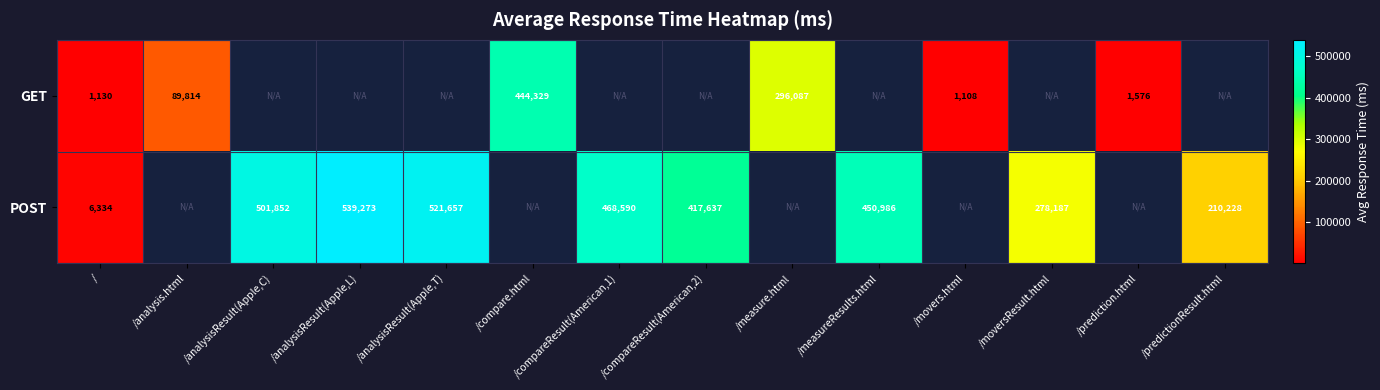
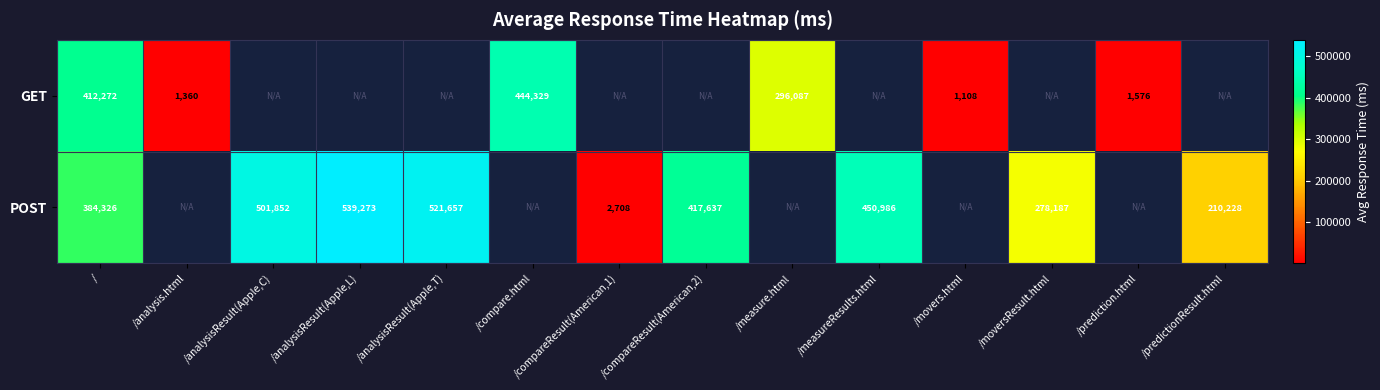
GET, /: 1,130 -> 412,272
GET, /analysis.html: 89,814 -> 1,360
POST, /: 6,334 -> 384,326
POST, /compareResult(American,1): 468,590 -> 2,708
